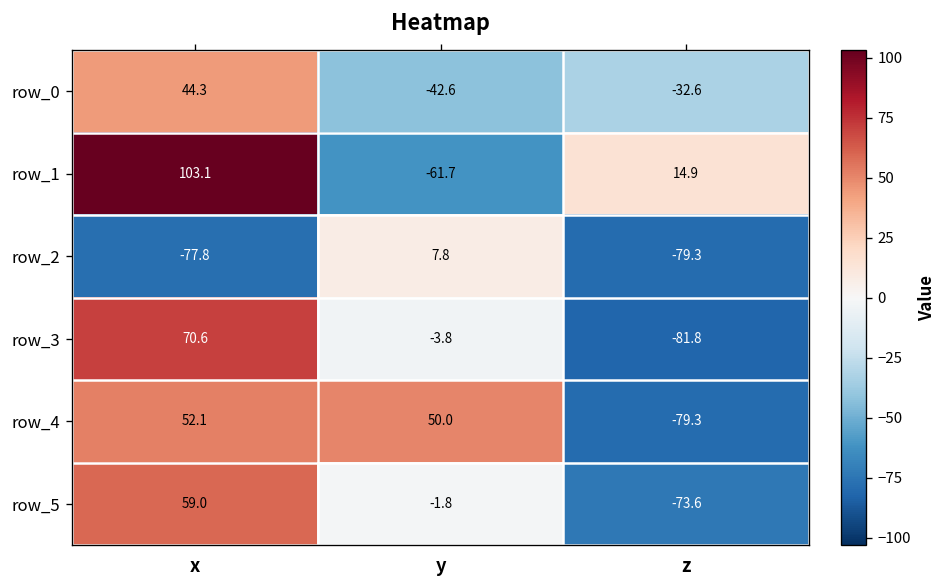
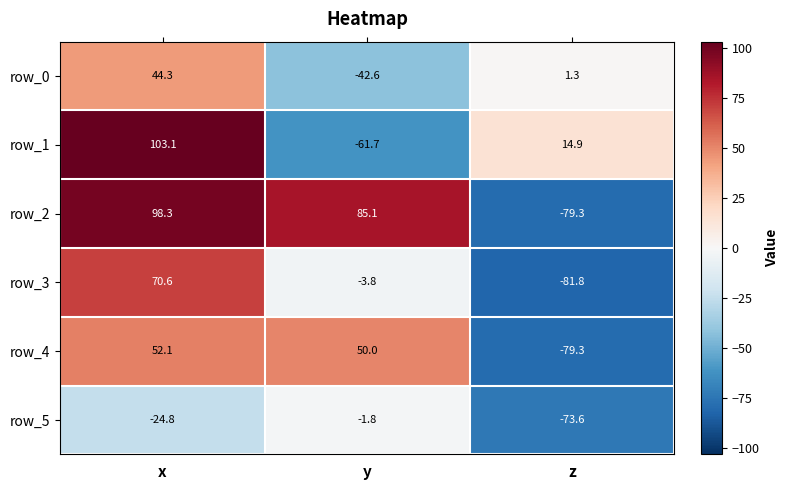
row_0, z: -32.6 -> 1.3
row_2, x: -77.8 -> 98.3
row_2, y: 7.8 -> 85.1
row_5, x: 59.0 -> -24.8
